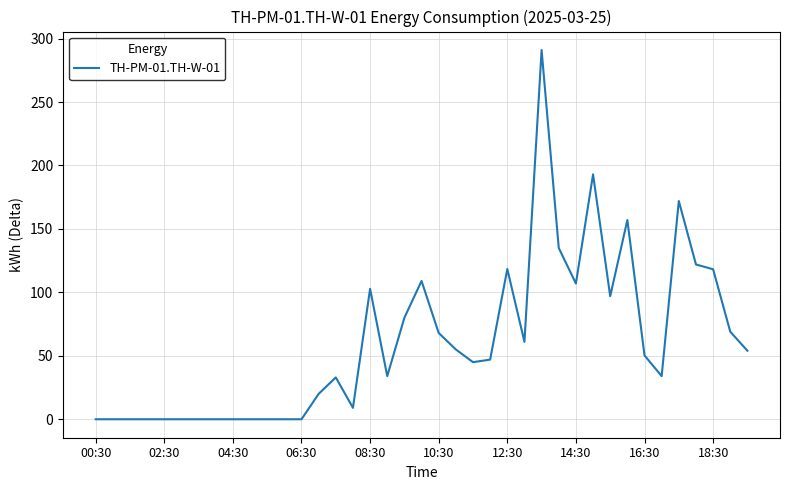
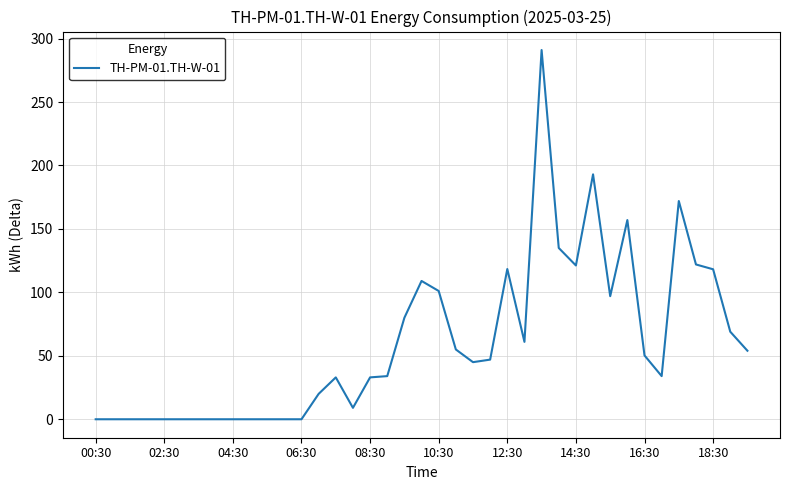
08:30: 103 -> 33
10:30: 68 -> 101
14:30: 107 -> 121
